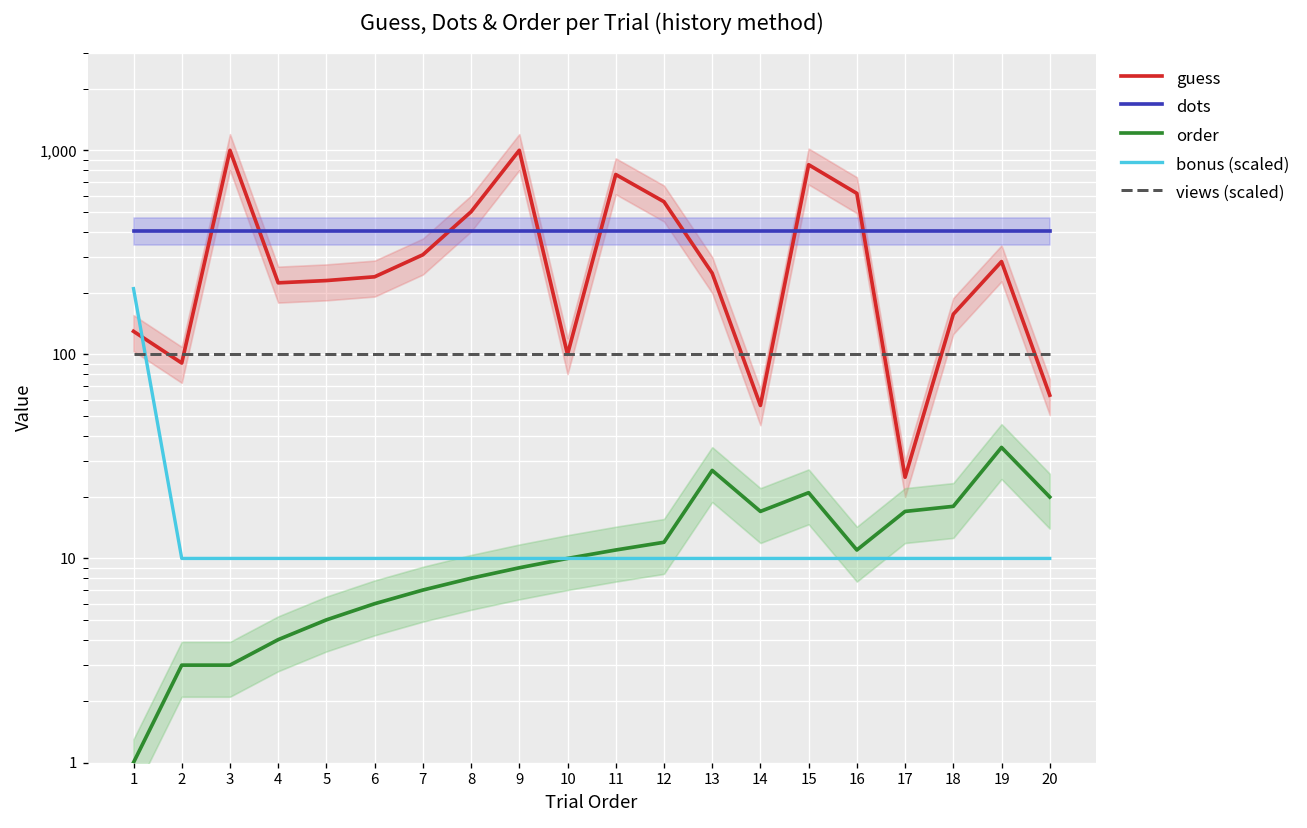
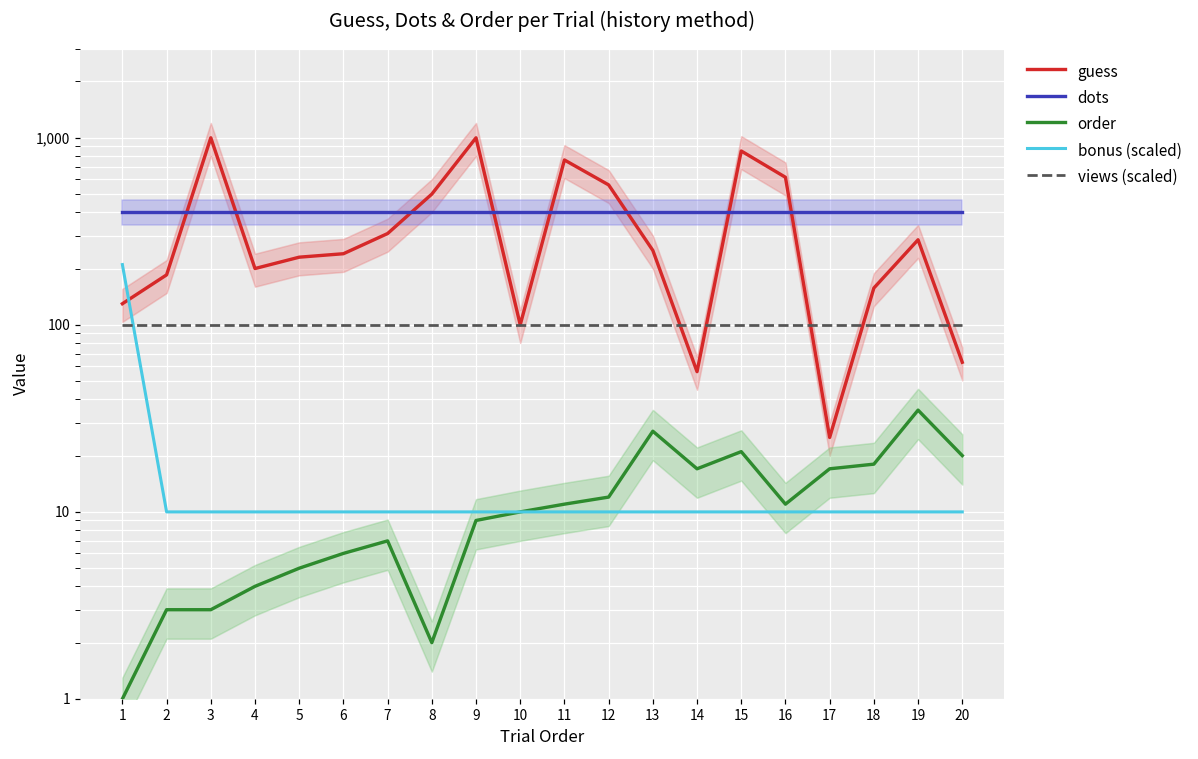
guess, 2: 90 -> 190
guess, 4: 220 -> 200
order, 8: 8 -> 2
